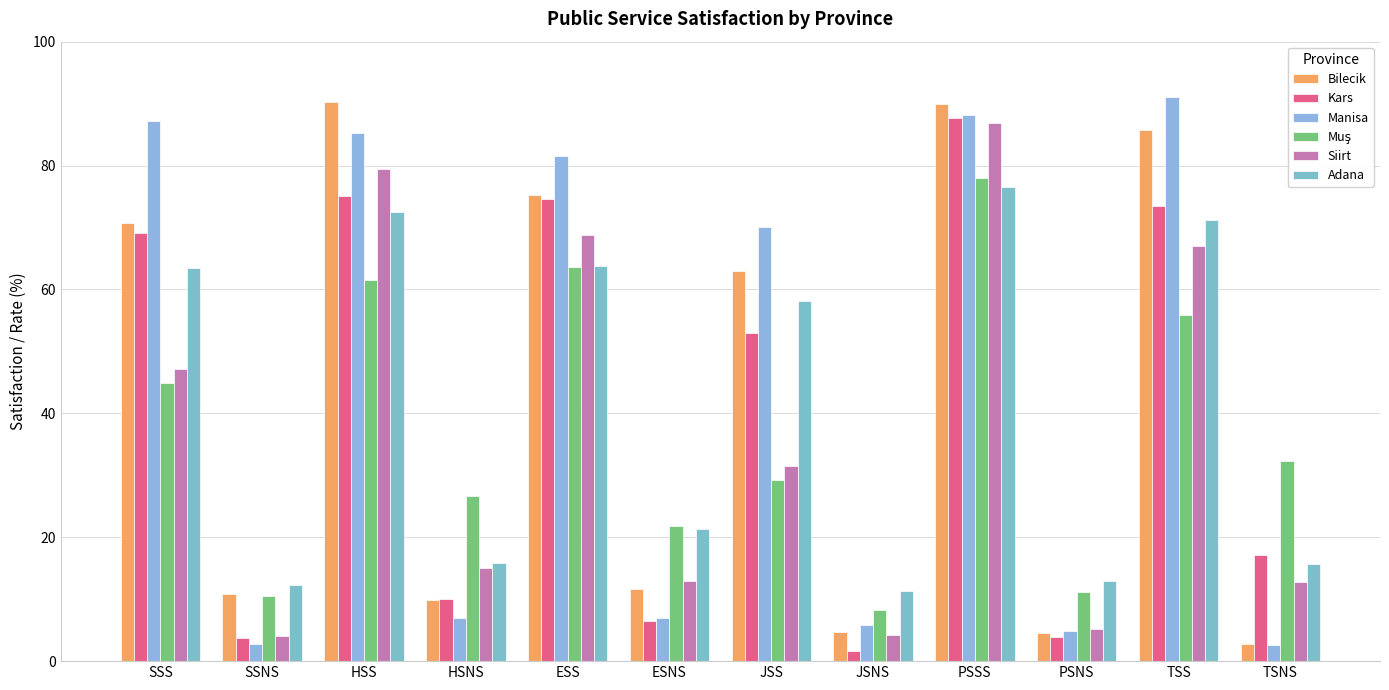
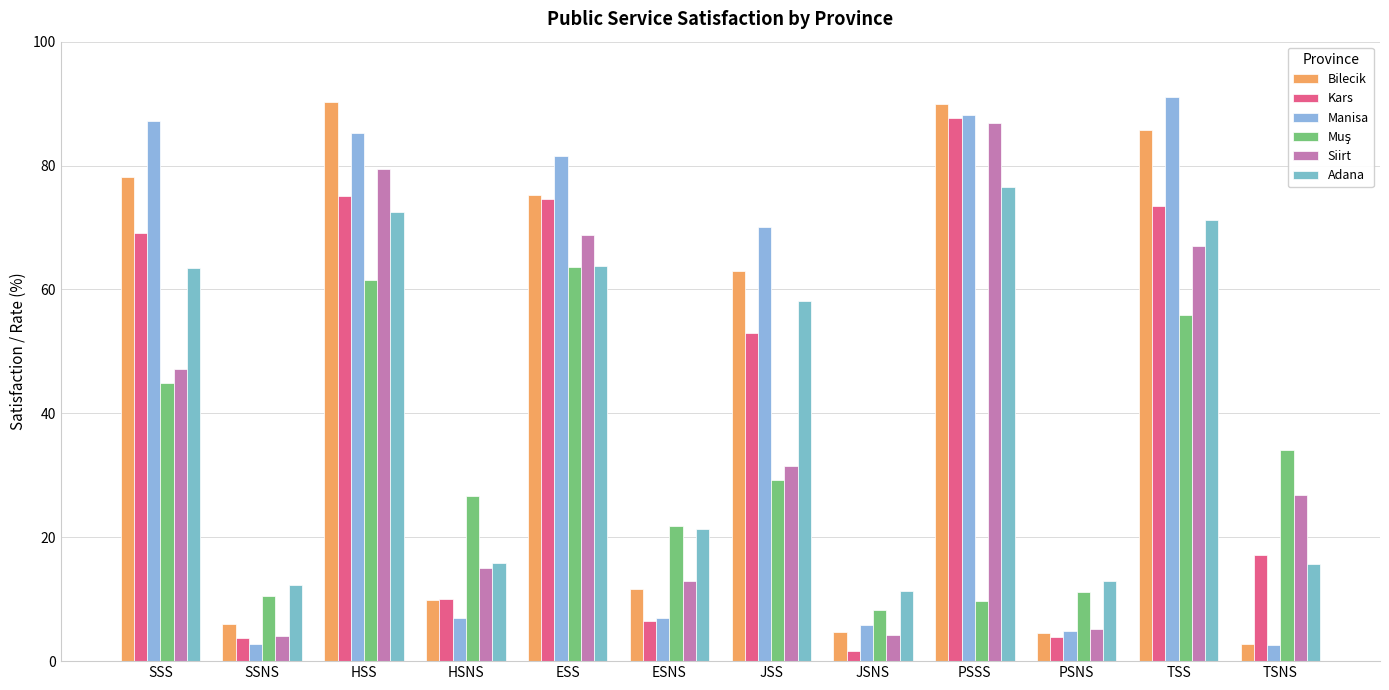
Bilecik, SSS: 71 -> 78
Bilecik, SSNS: 11 -> 6
Muş, PSSS: 78 -> 10
Muş, TSNS: 32 -> 34
Siirt, TSNS: 13 -> 27
